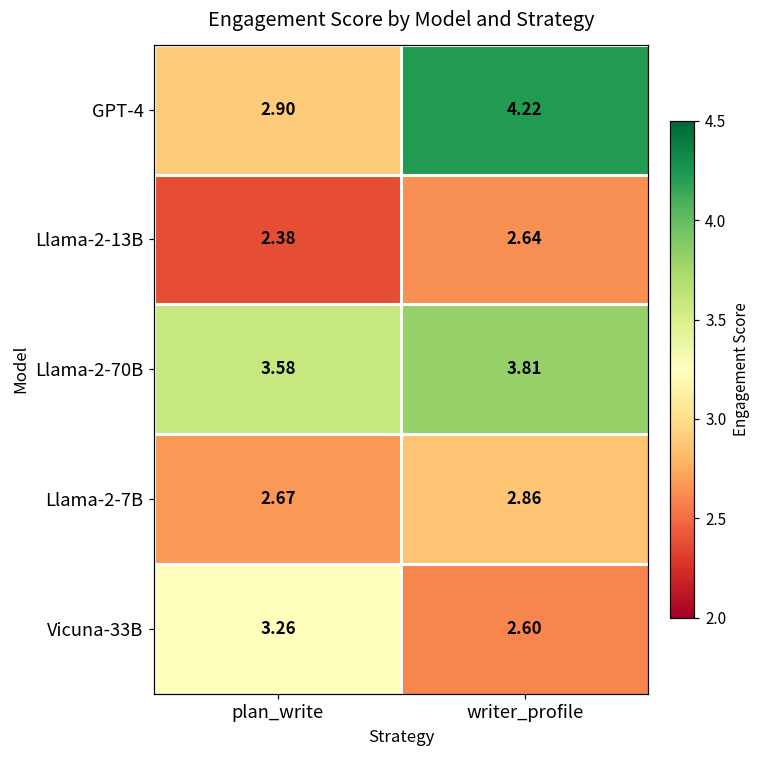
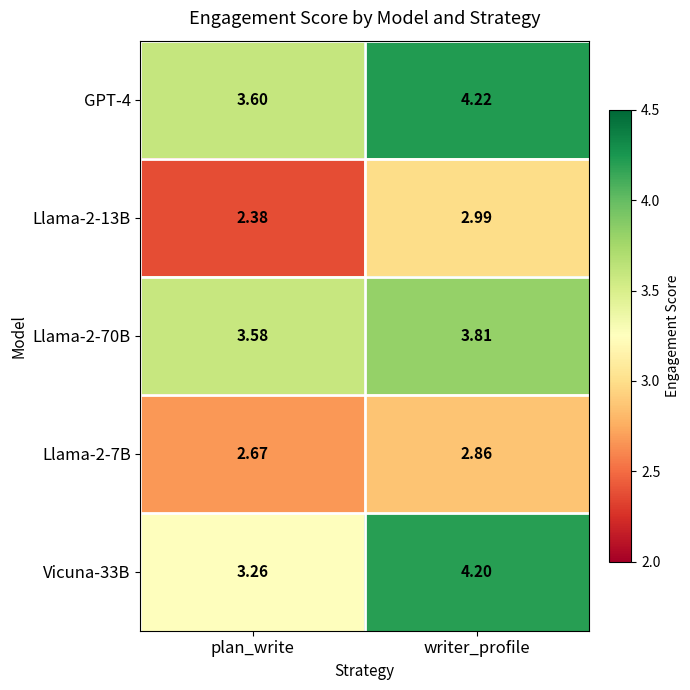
GPT-4, plan_write: 2.90 -> 3.60
Llama-2-13B, writer_profile: 2.64 -> 2.99
Vicuna-33B, writer_profile: 2.60 -> 4.20
